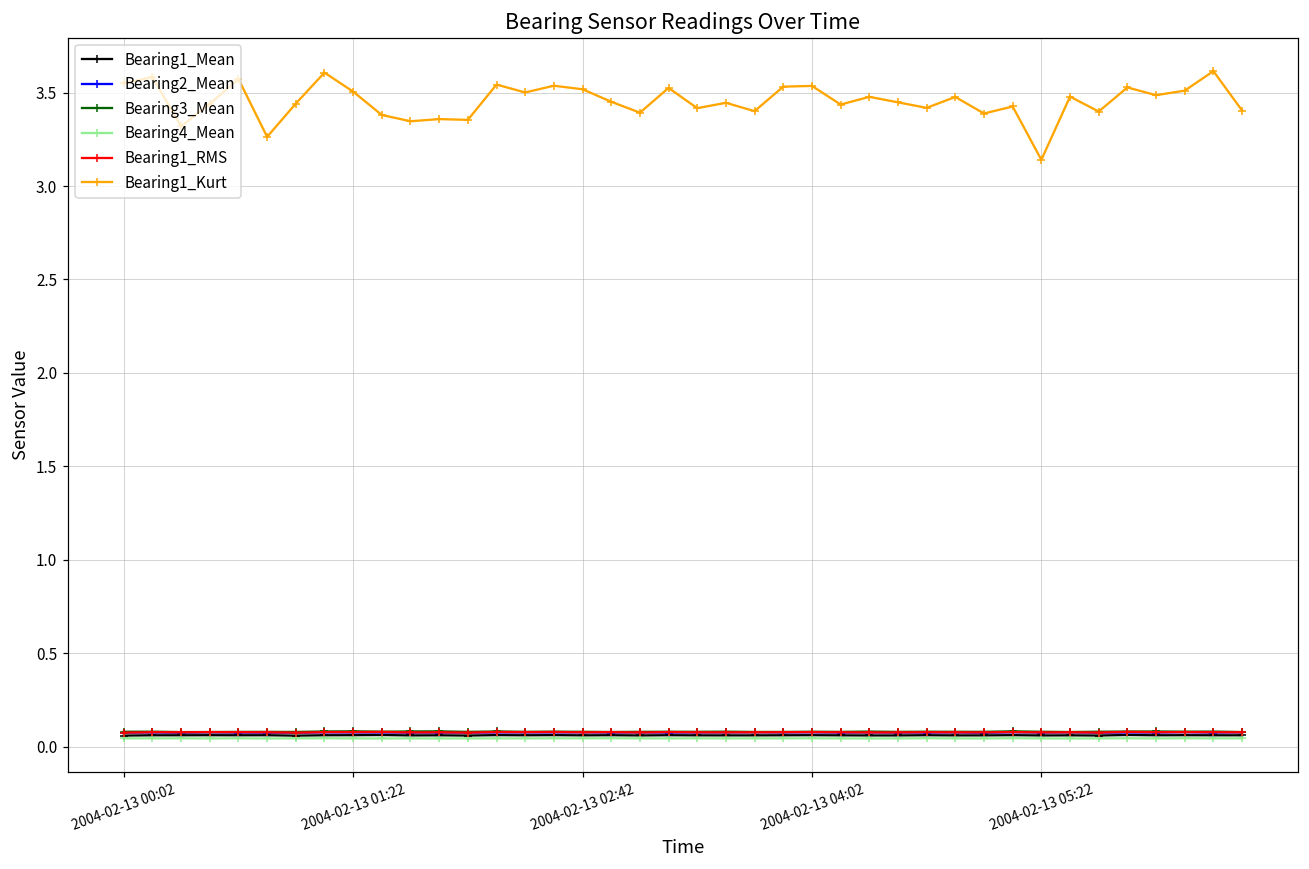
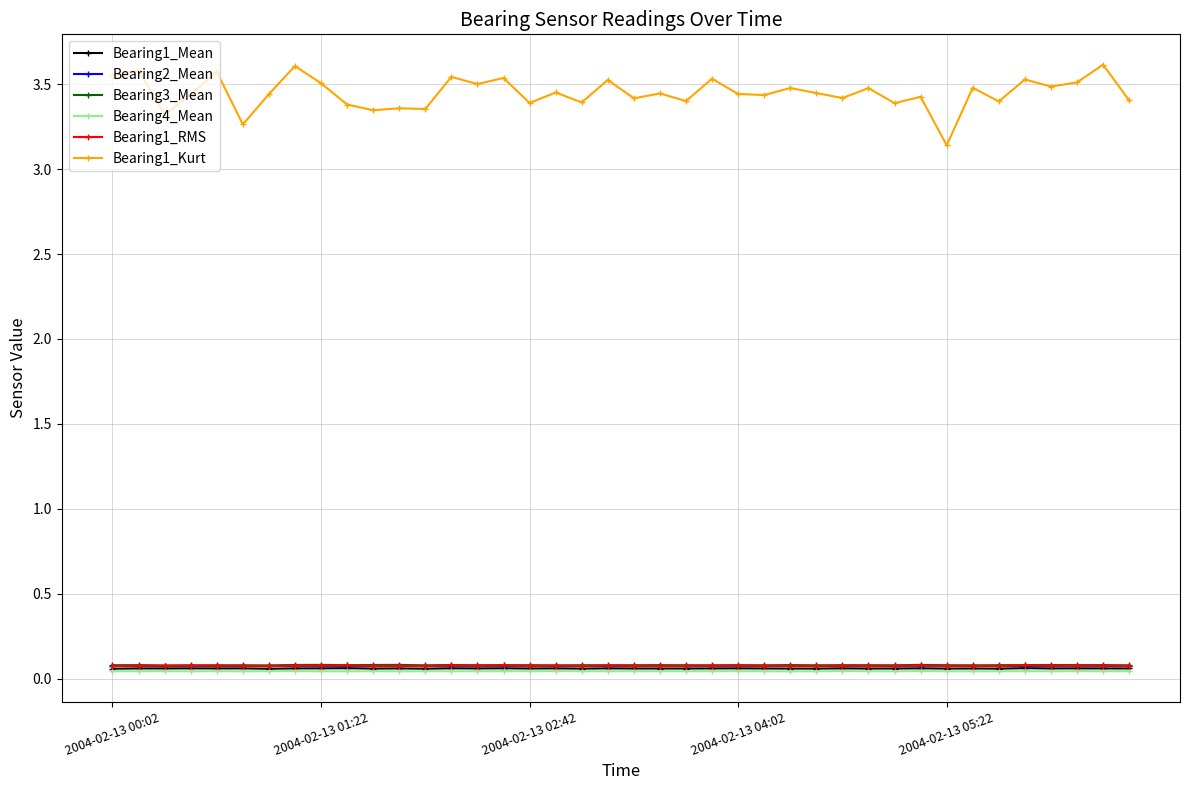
Bearing1_Kurt, 2004-02-13 02:42: 3.52 -> 3.39
Bearing1_Kurt, 2004-02-13 04:02: 3.54 -> 3.44
